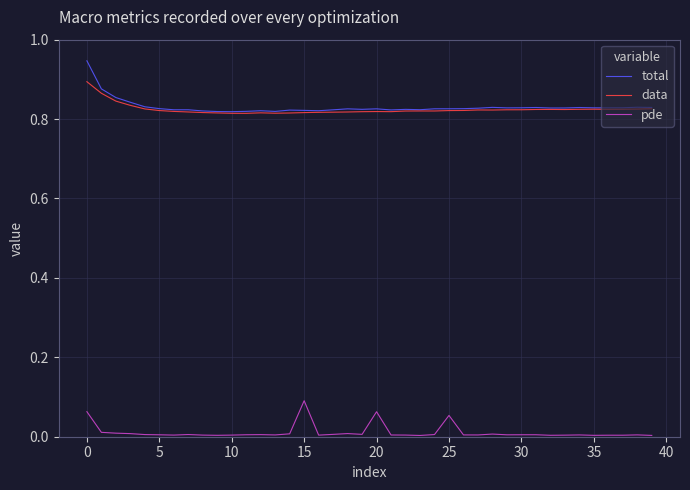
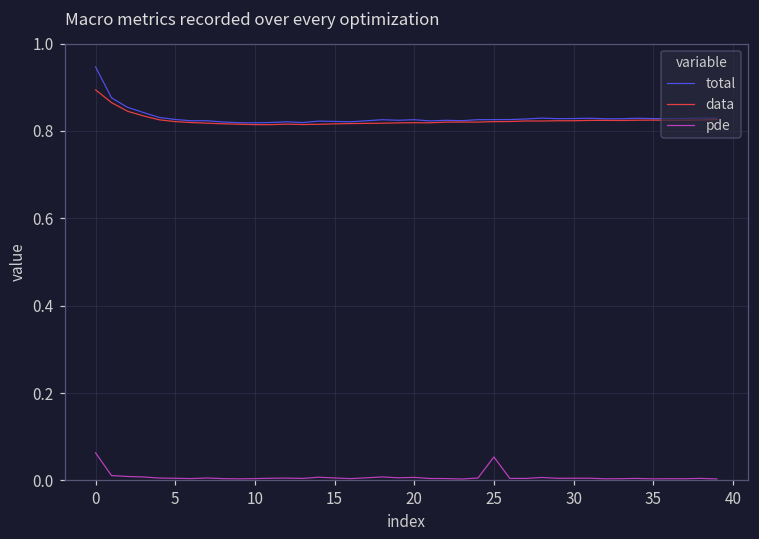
pde, 15: 0.09 -> 0.01
pde, 20: 0.06 -> 0.01
